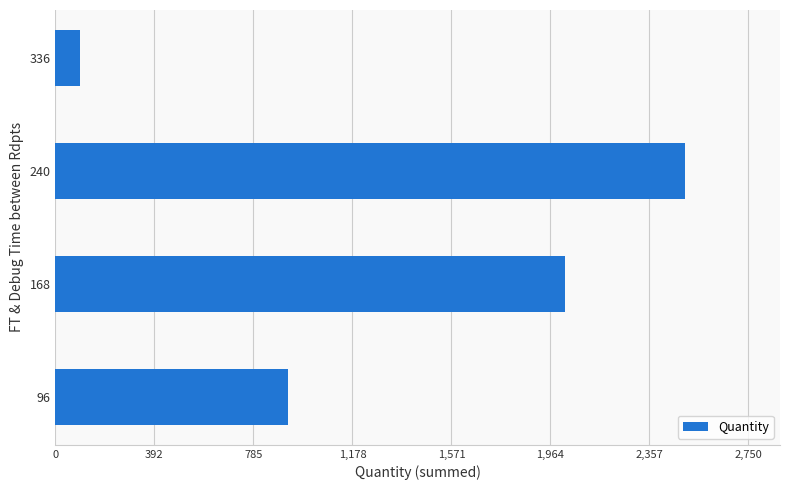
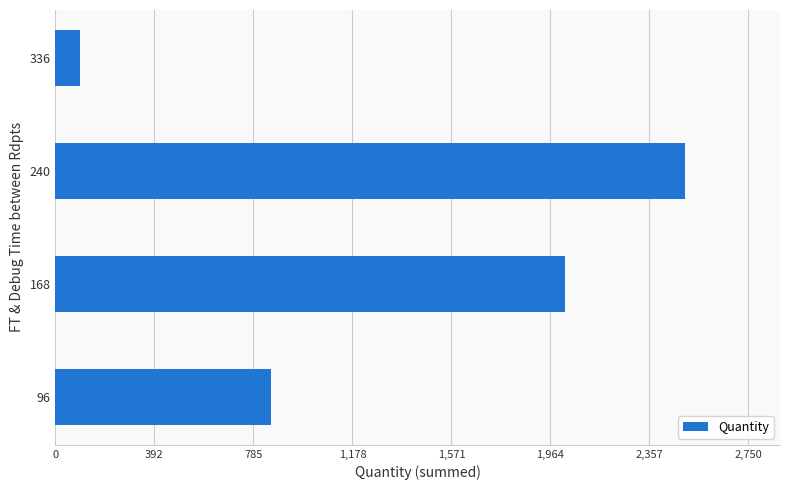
96: 920 -> 850
